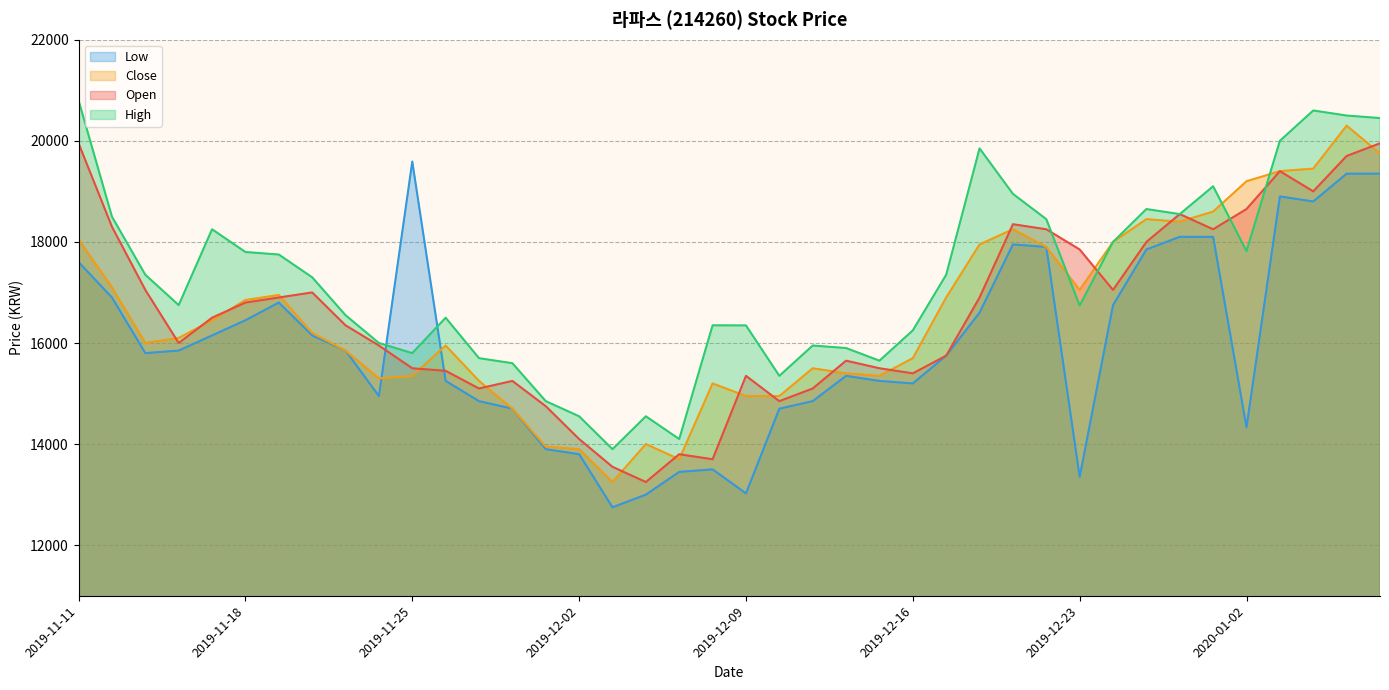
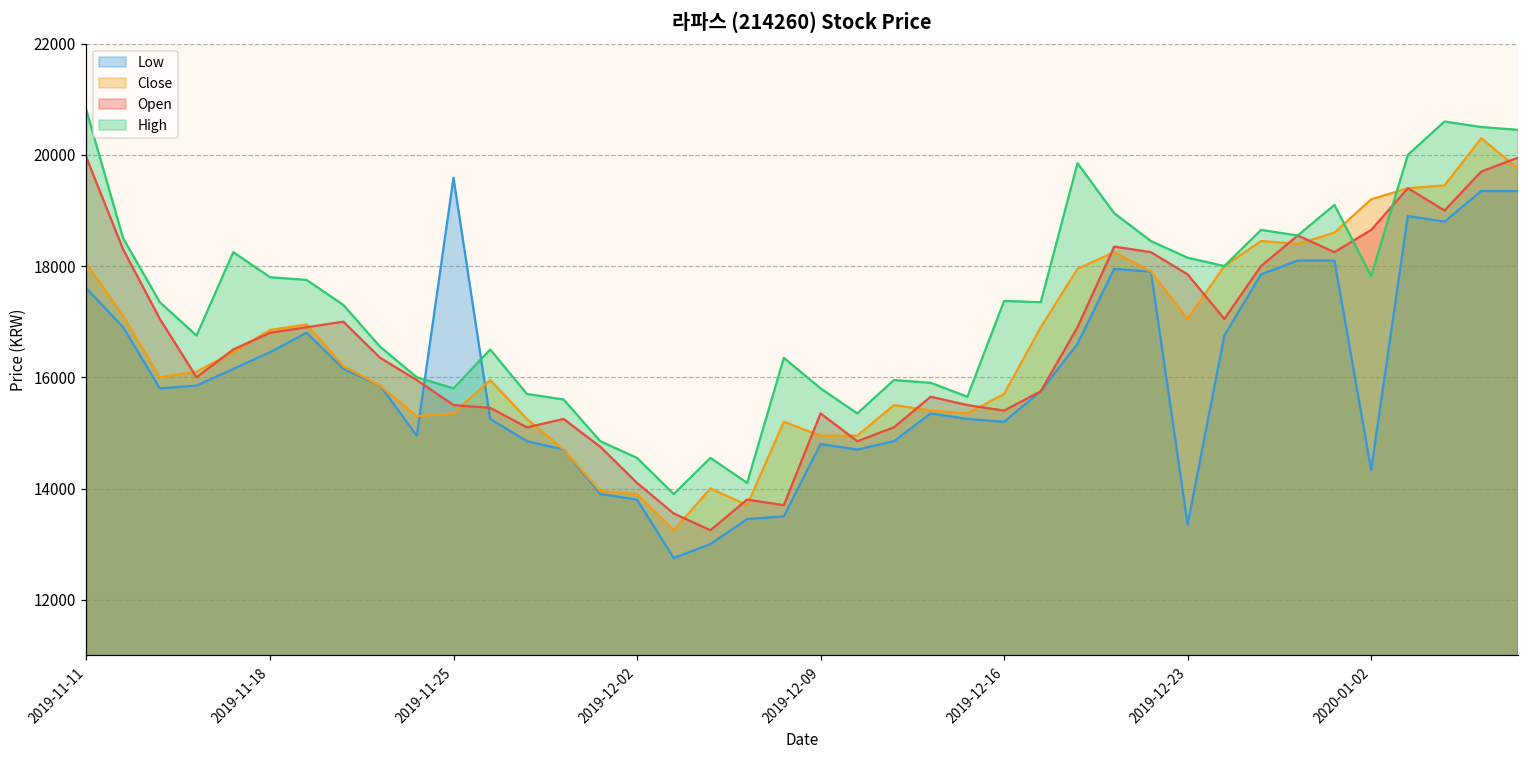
Low, 2019-12-09: 13000 -> 14800
High, 2019-12-09: 16300 -> 15800
High, 2019-12-16: 16300 -> 17400
High, 2019-12-23: 16700 -> 18200
